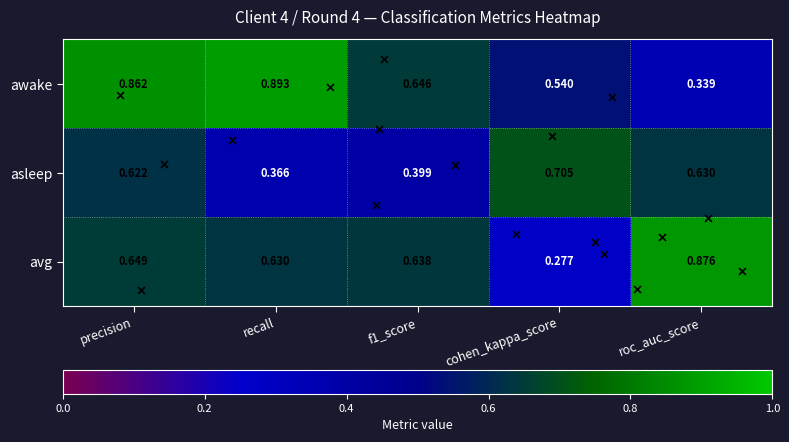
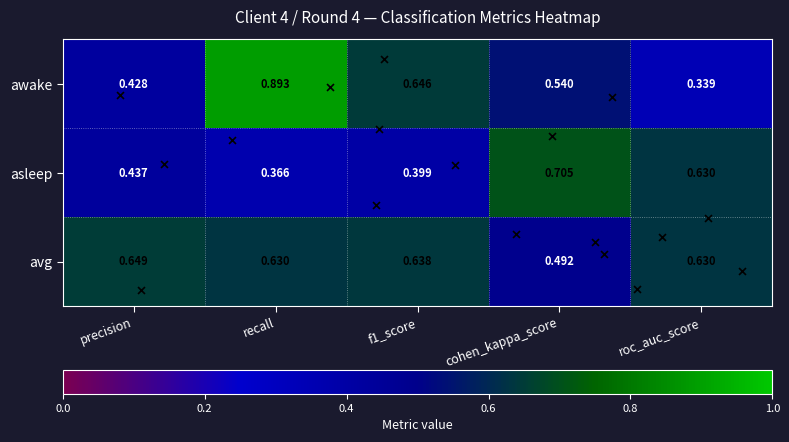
awake, precision: 0.862 -> 0.428
asleep, precision: 0.622 -> 0.437
avg, cohen_kappa_score: 0.277 -> 0.492
avg, roc_auc_score: 0.876 -> 0.630
